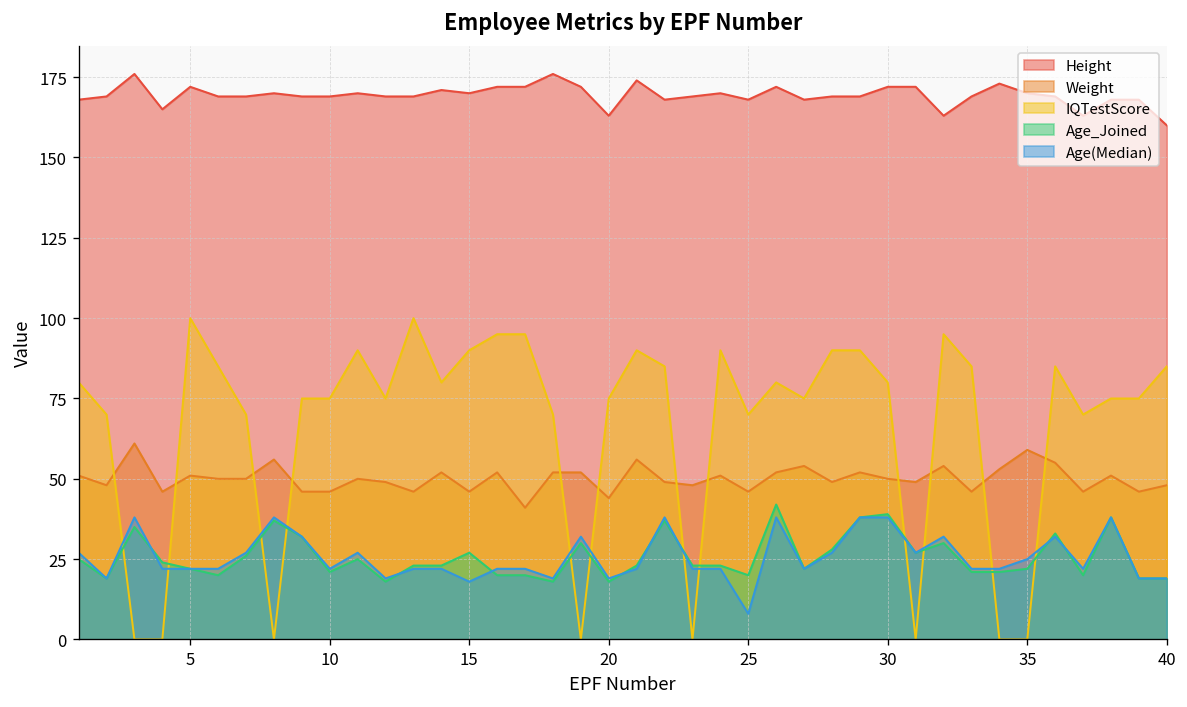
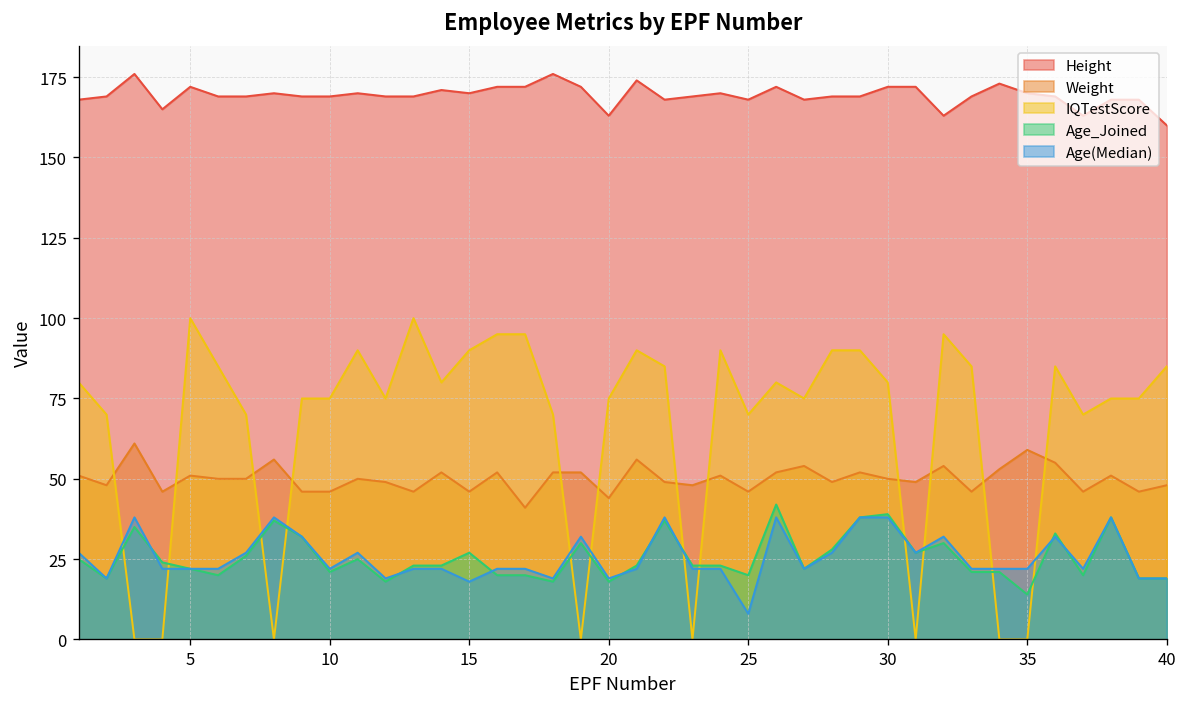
Age_Joined, 35: 22 -> 14
Age(Median), 35: 25 -> 22
